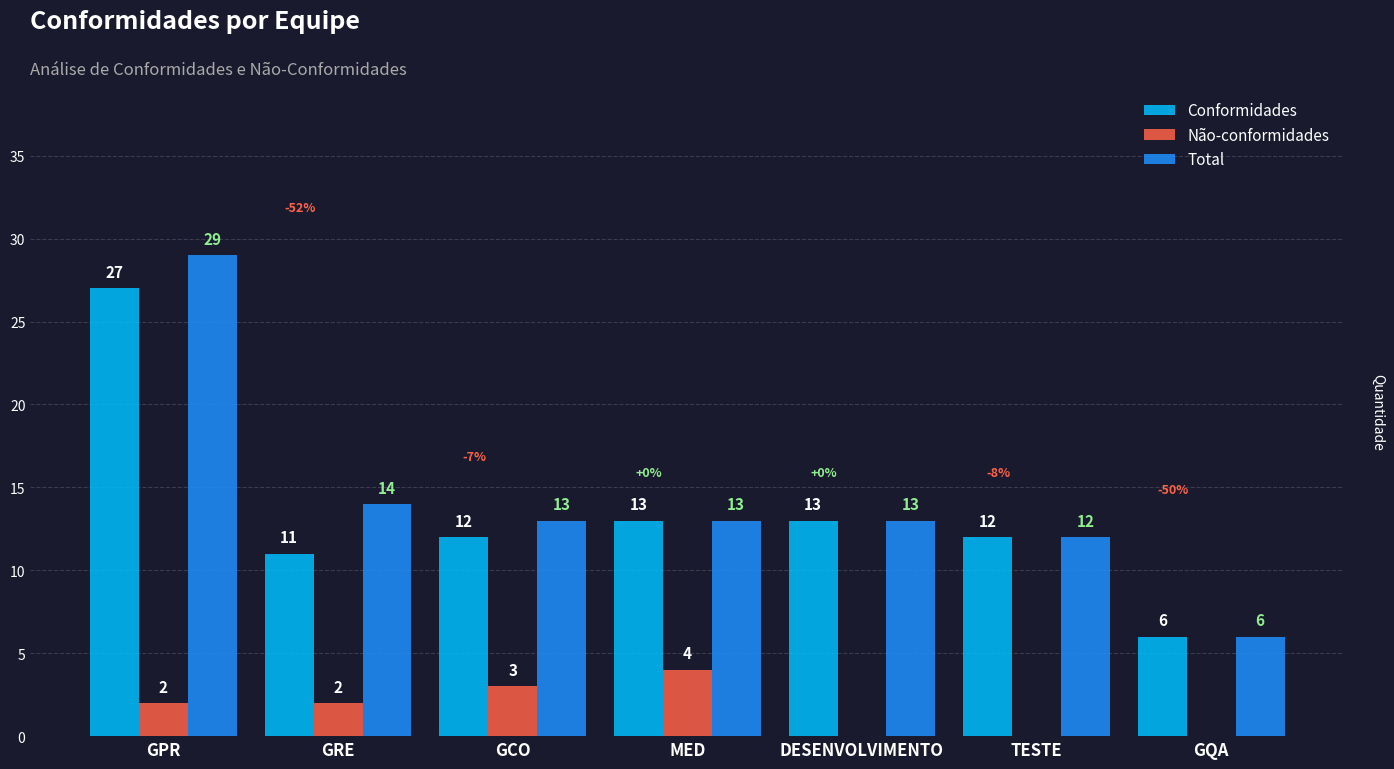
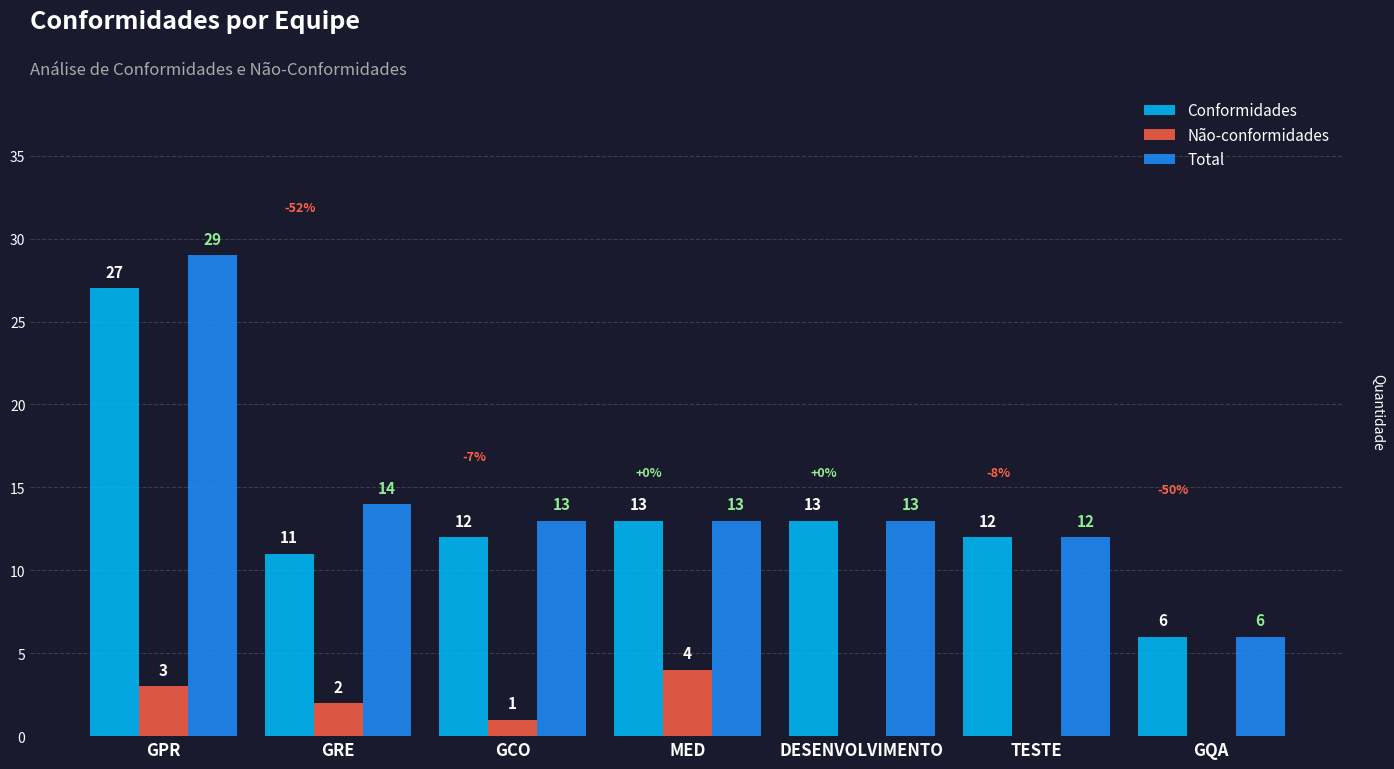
Não-conformidades, GPR: 2 -> 3
Não-conformidades, GCO: 3 -> 1
